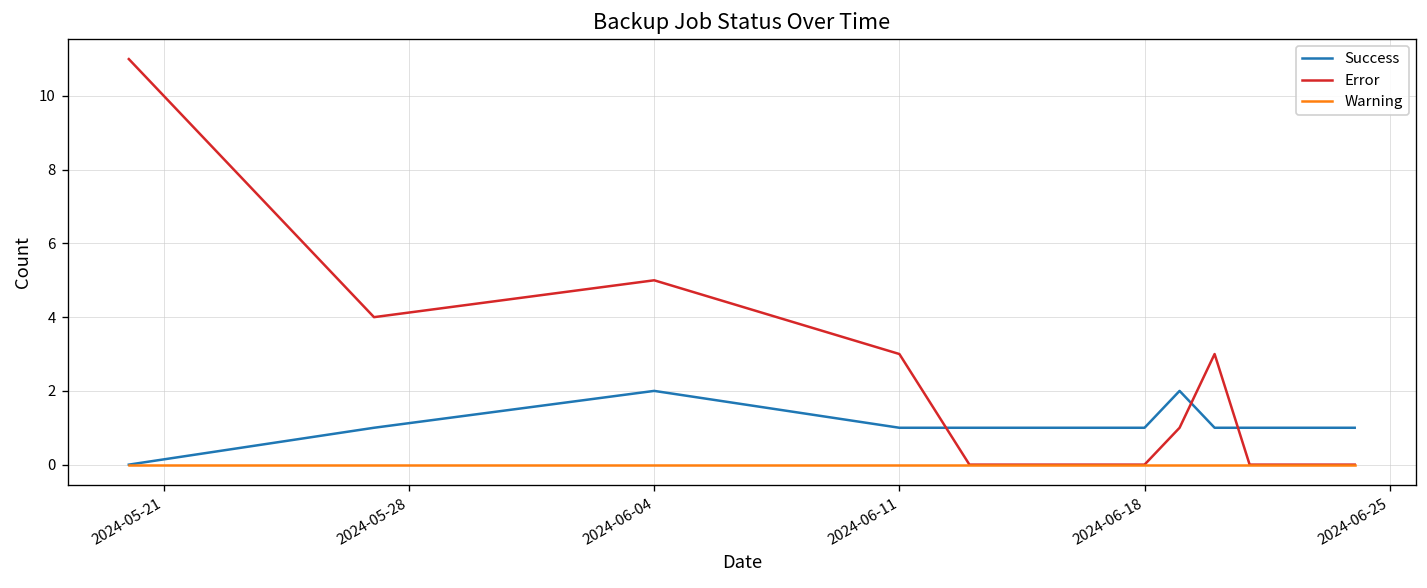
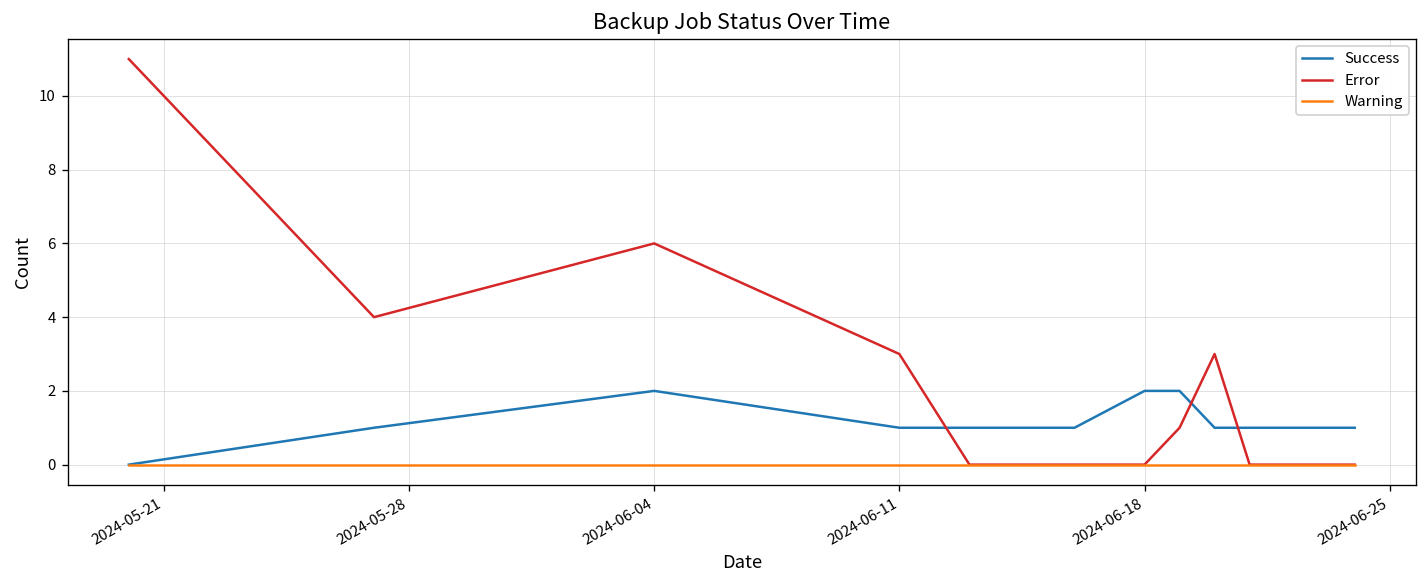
Error, 2024-06-04: 5 -> 6
Success, 2024-06-18: 1 -> 2
